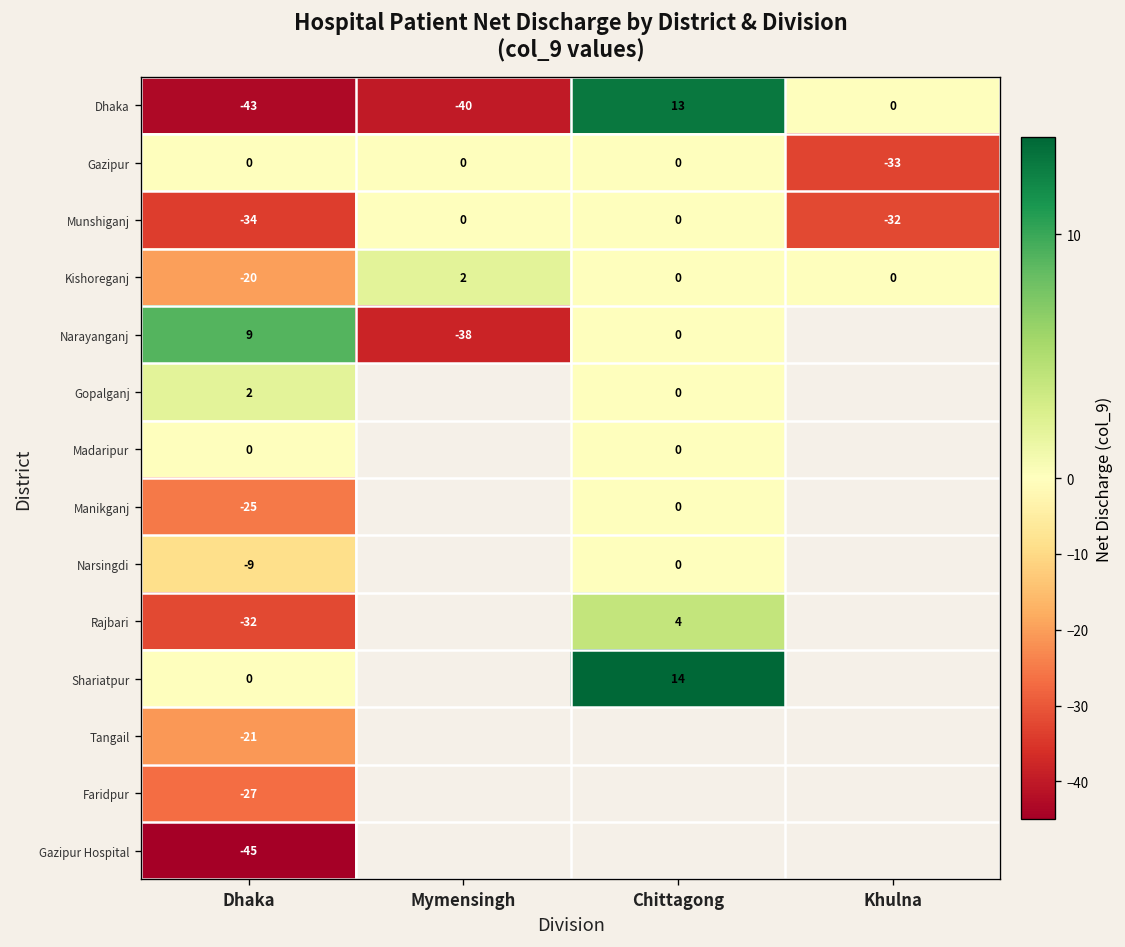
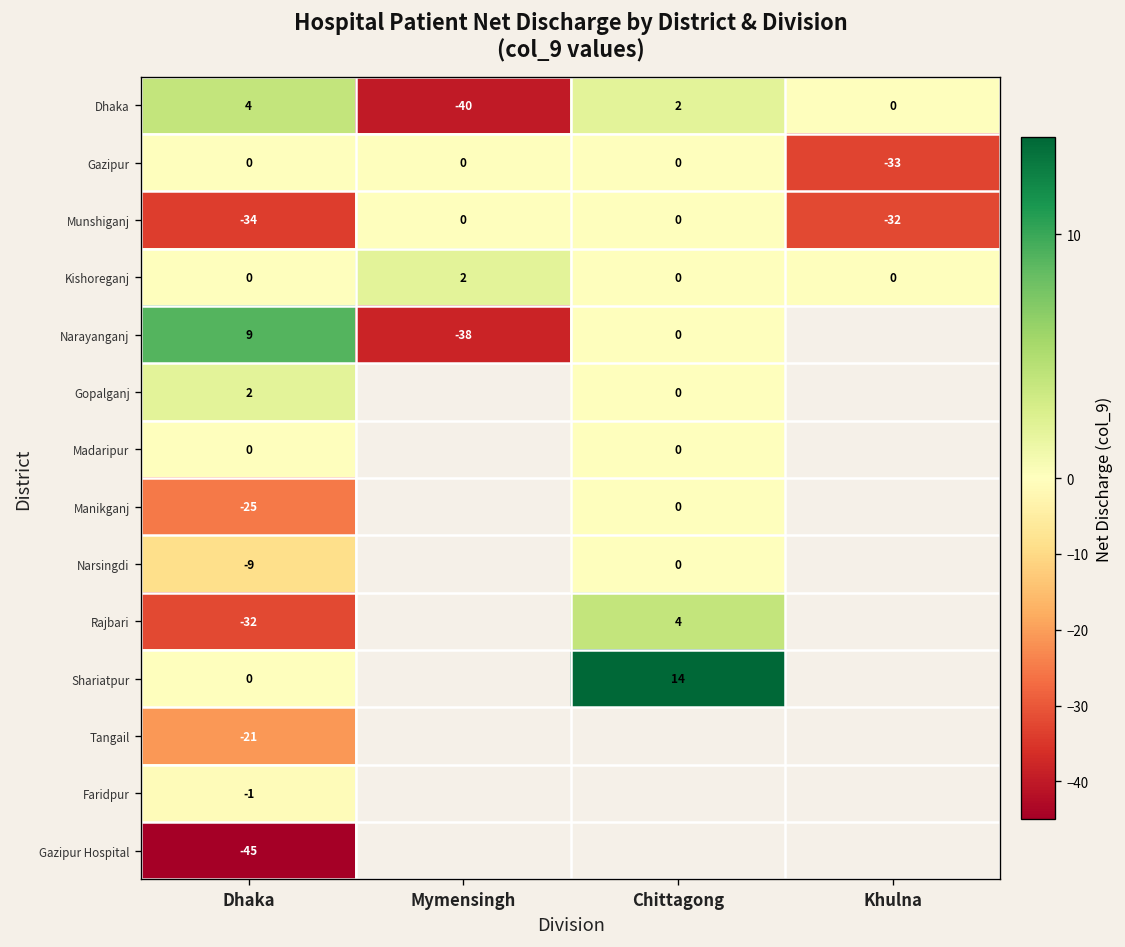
Dhaka, Dhaka: -43 -> 4
Dhaka, Chittagong: 13 -> 2
Kishoreganj, Dhaka: -20 -> 0
Faridpur, Dhaka: -27 -> -1
